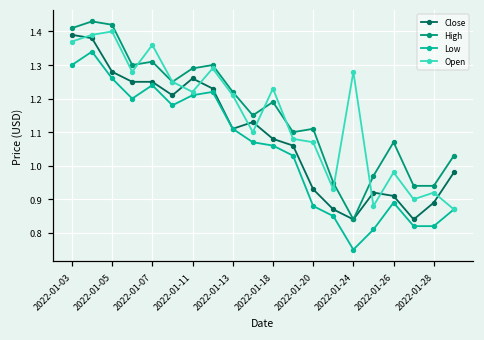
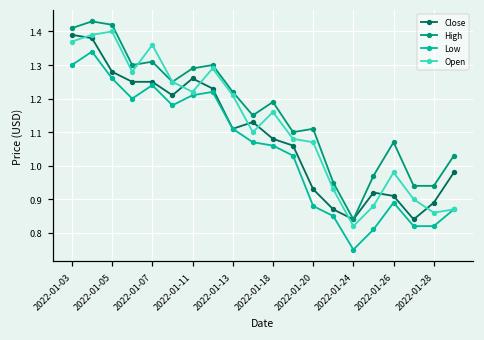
Open, 2022-01-18: 1.23 -> 1.16
Open, 2022-01-24: 1.28 -> 0.82
Open, 2022-01-28: 0.92 -> 0.86
